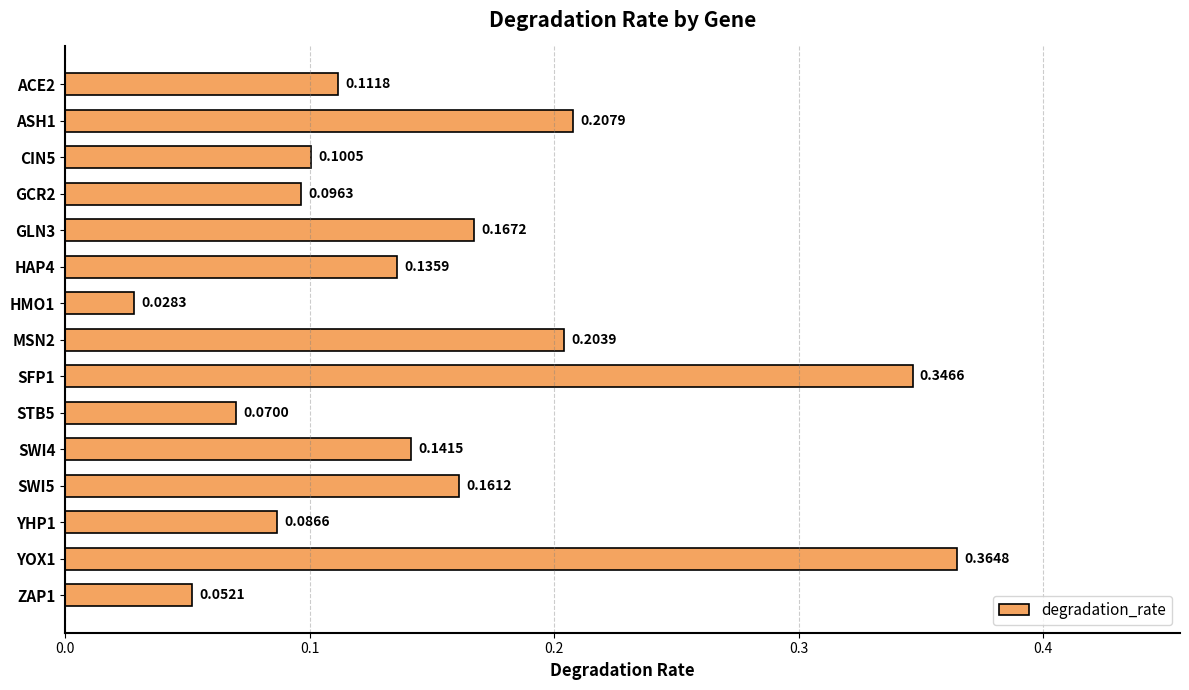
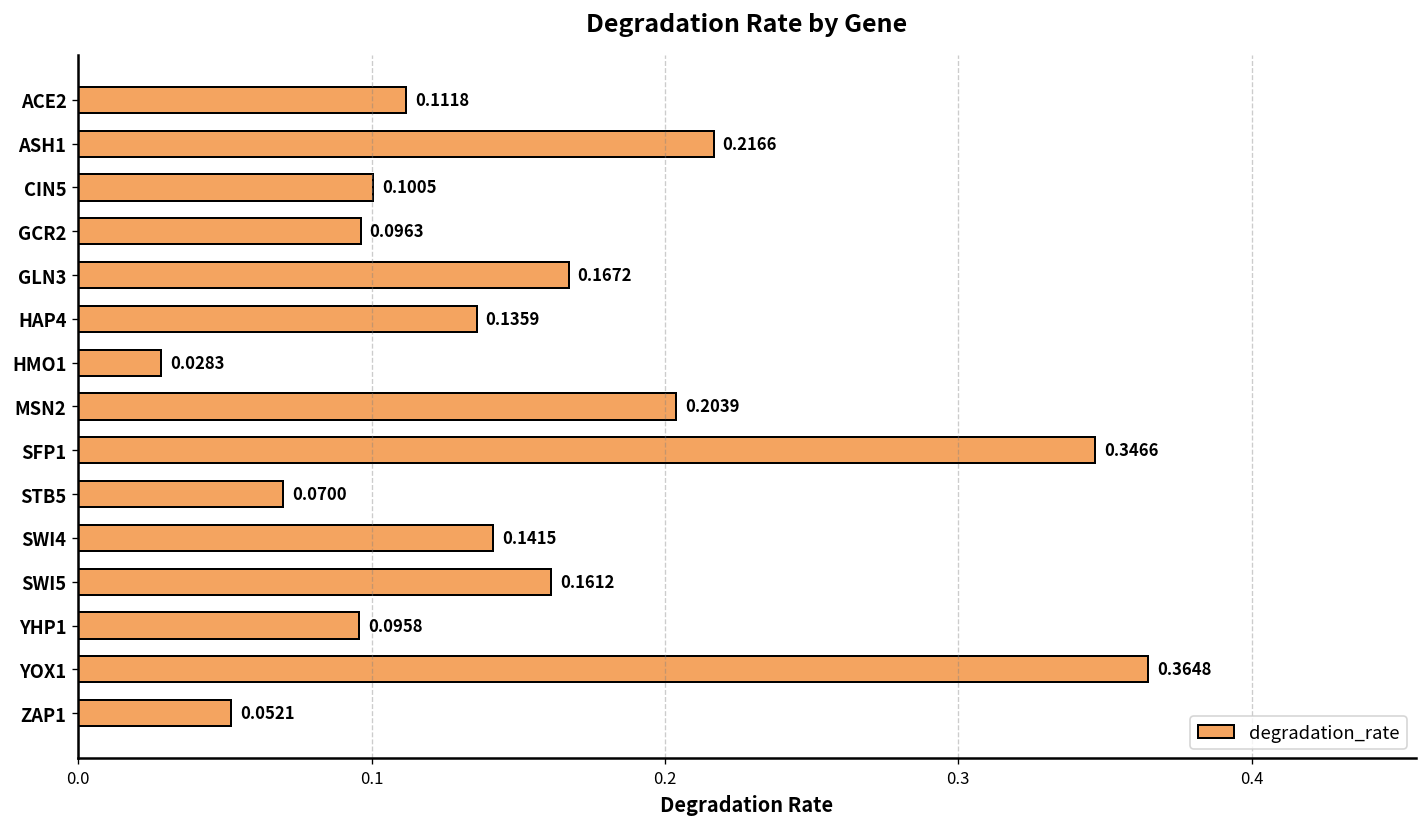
ASH1: 0.2079 -> 0.2166
YHP1: 0.0866 -> 0.0958
